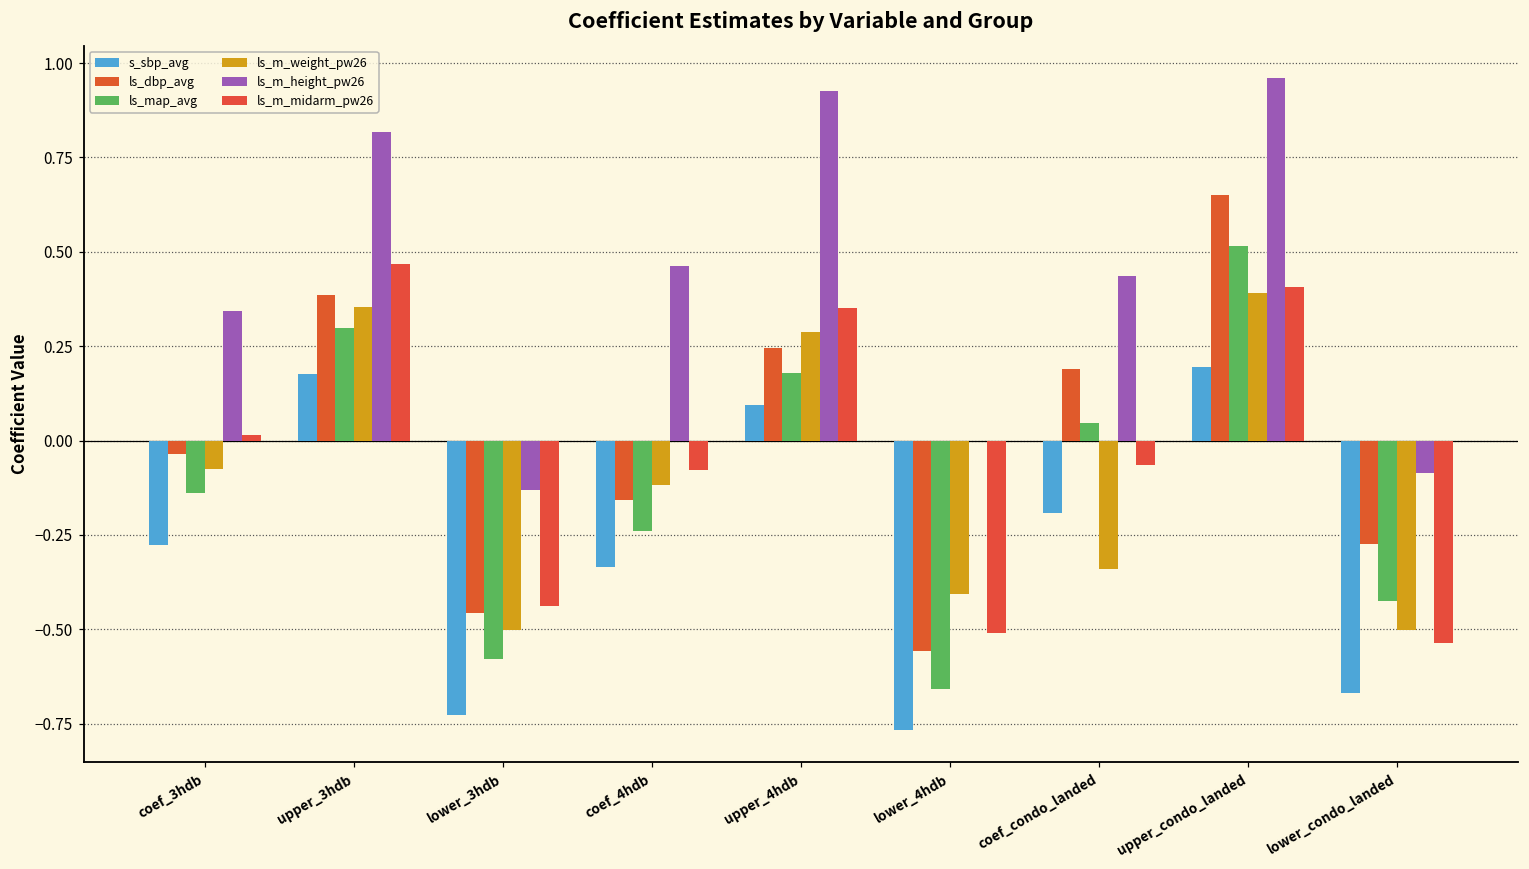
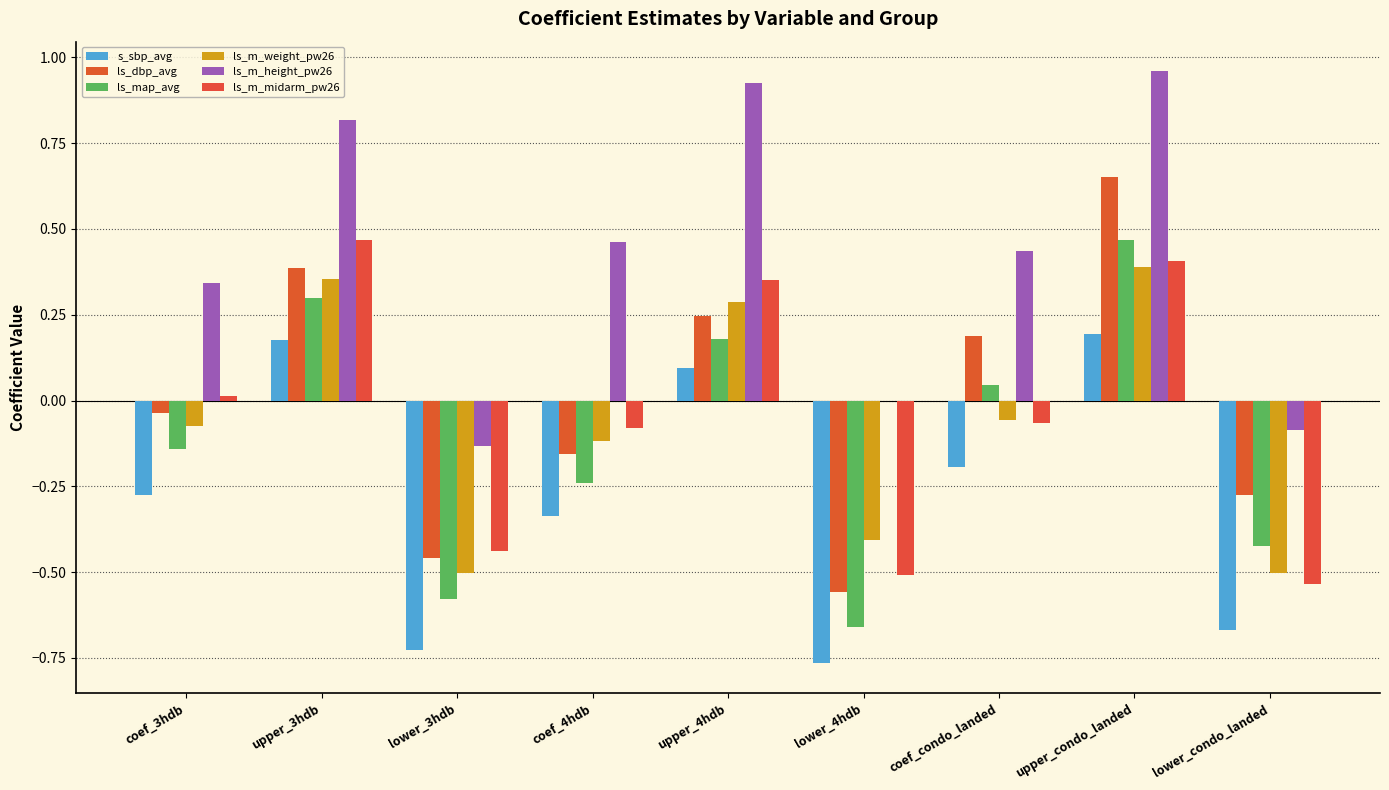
ls_m_weight_pw26, coef_condo_landed: -0.34 -> -0.06
ls_map_avg, upper_condo_landed: 0.52 -> 0.47
